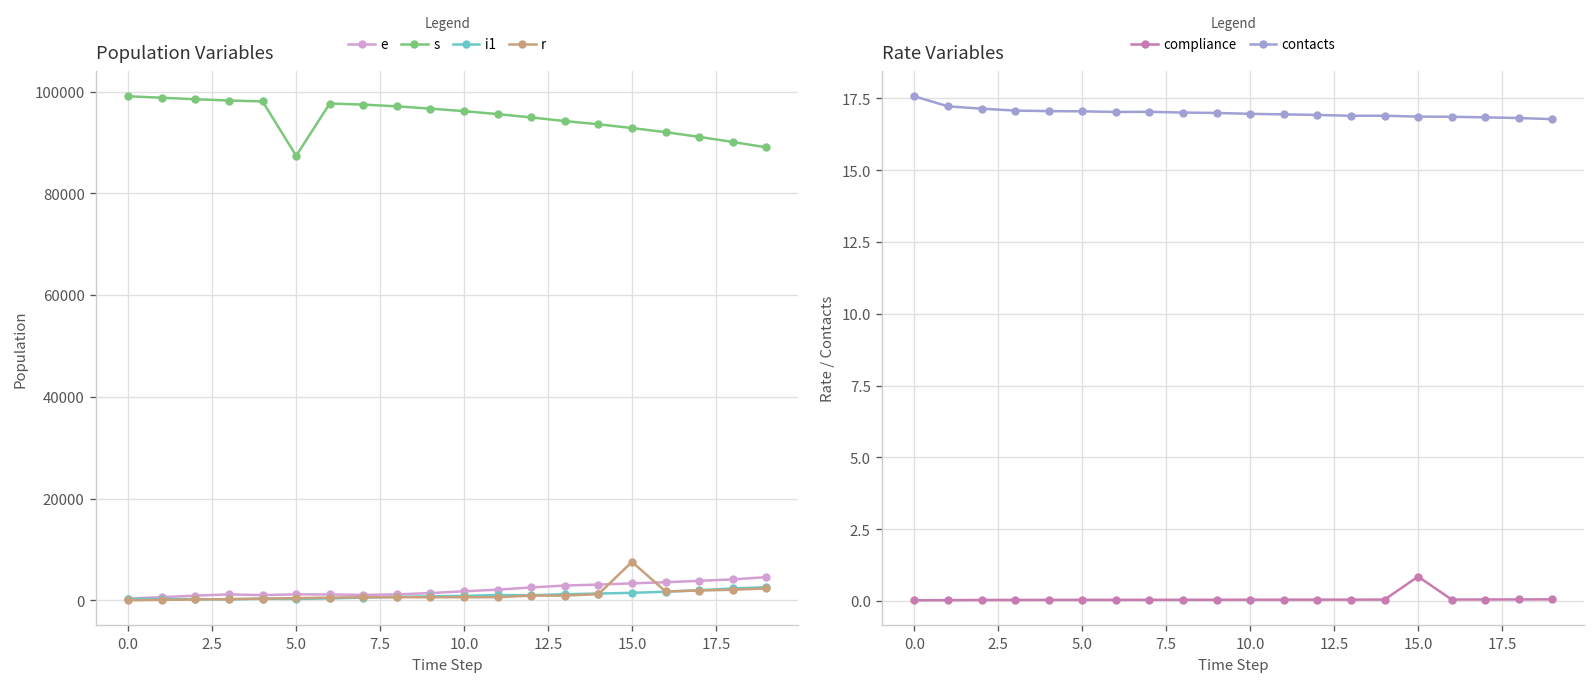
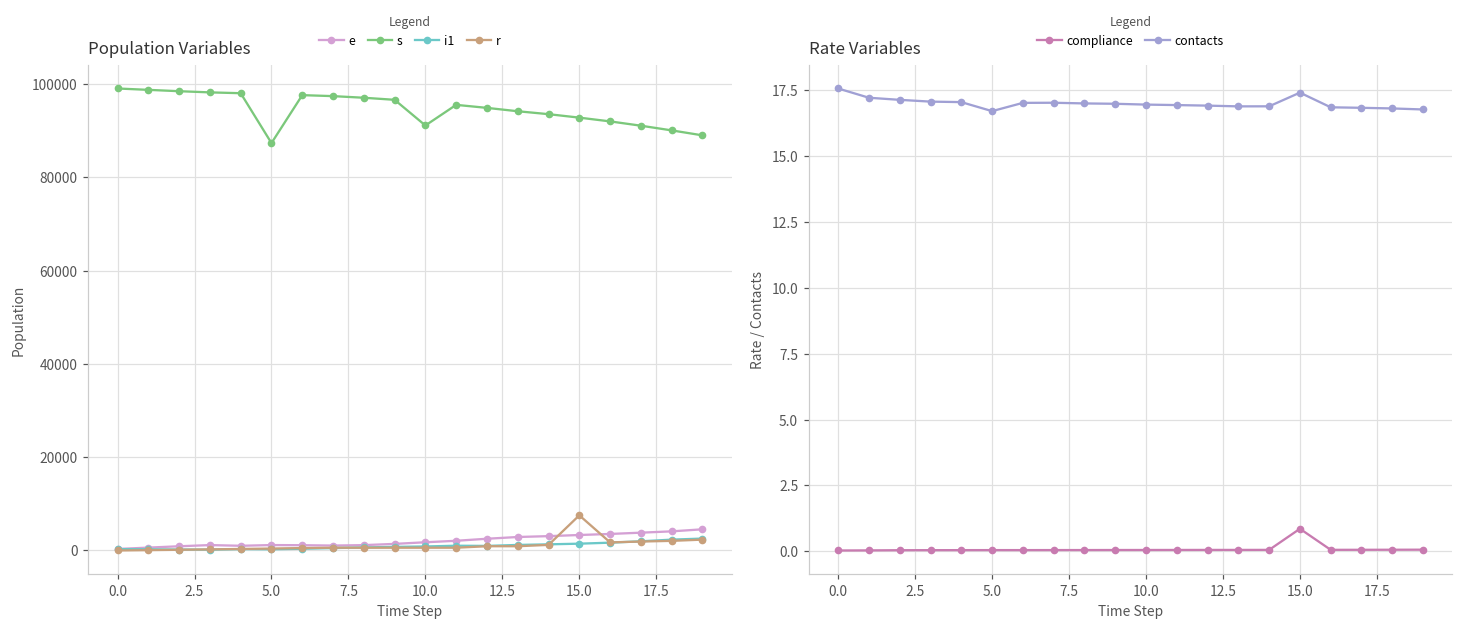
Population Variables, s, 10.0: 96000 -> 91000
Rate Variables, contacts, 5.0: 17.1 -> 16.7
Rate Variables, contacts, 15.0: 16.9 -> 17.4
